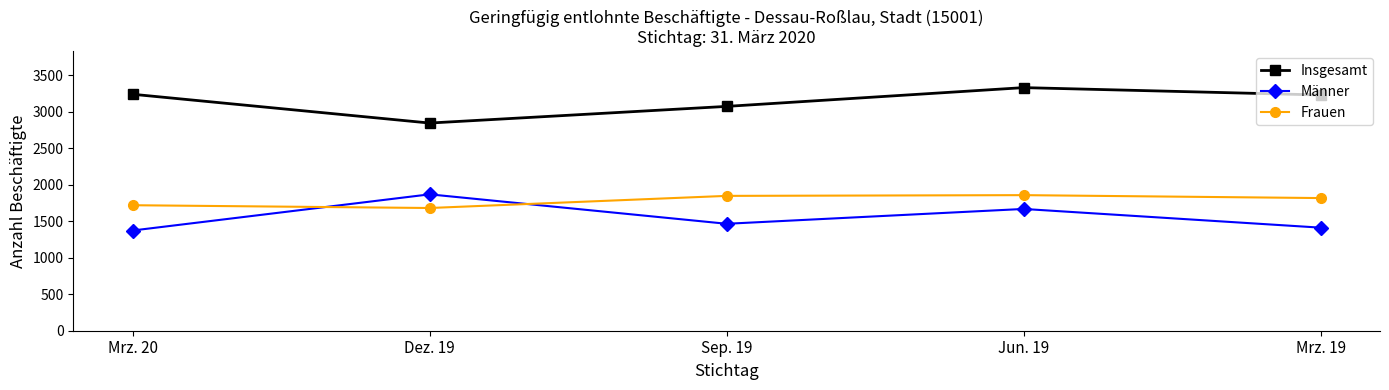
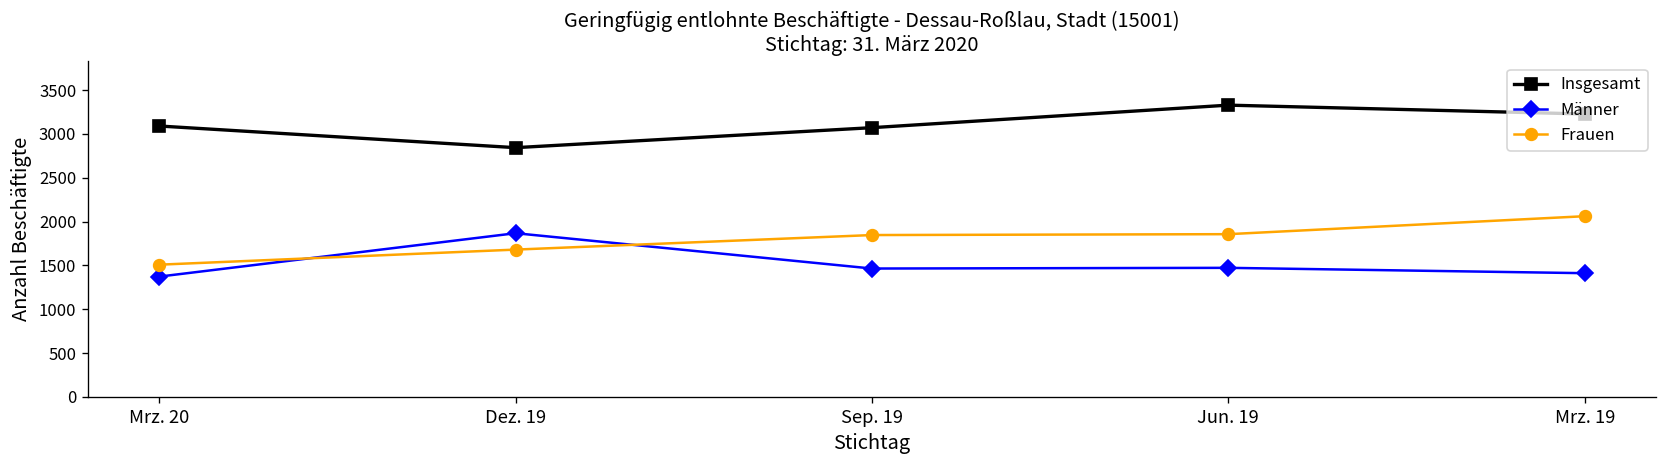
Insgesamt, Mrz. 20: 3200 -> 3100
Frauen, Mrz. 20: 1700 -> 1500
Männer, Jun. 19: 1700 -> 1500
Frauen, Mrz. 19: 1800 -> 2100
